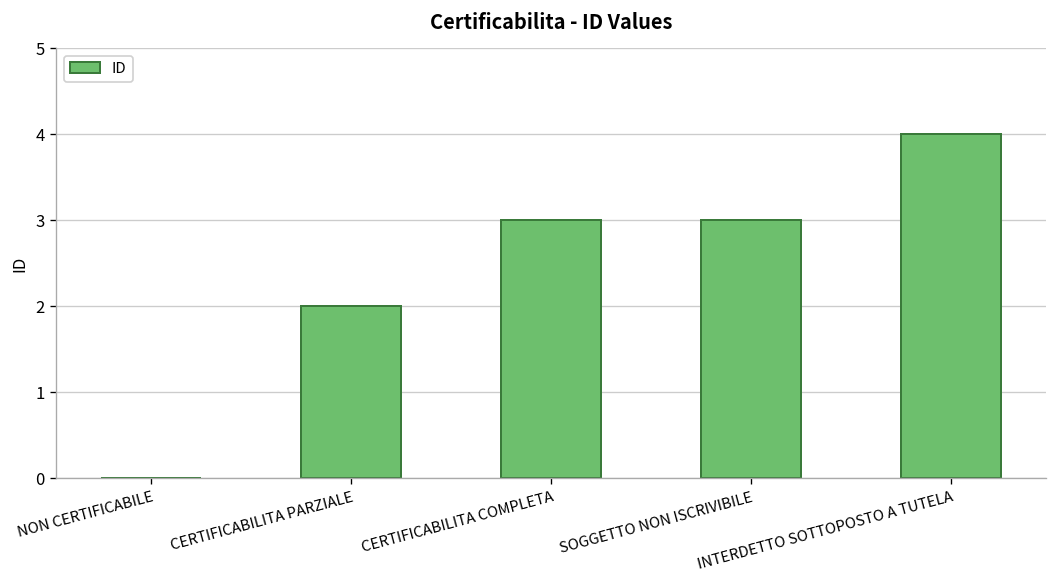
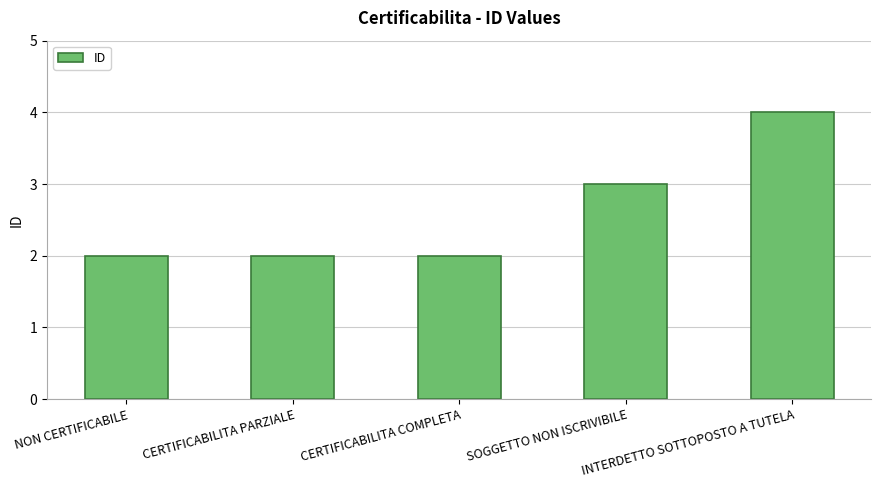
NON CERTIFICABILE: 0 -> 2
CERTIFICABILITA COMPLETA: 3 -> 2
